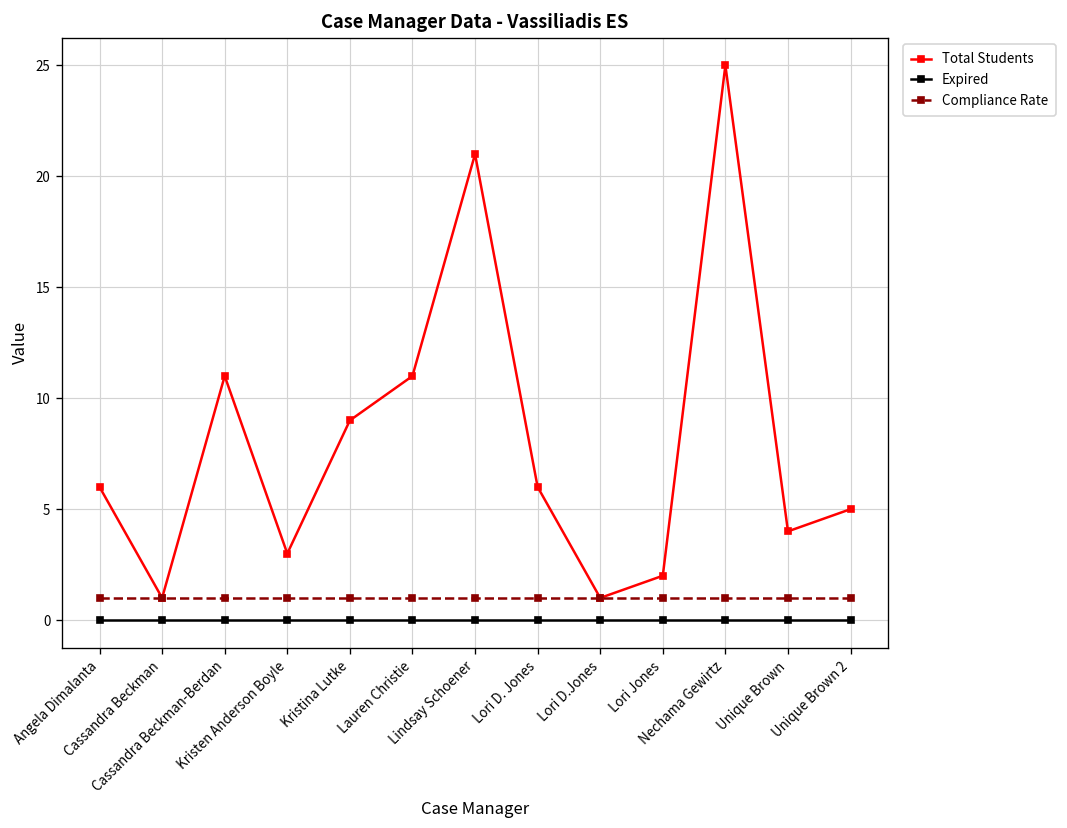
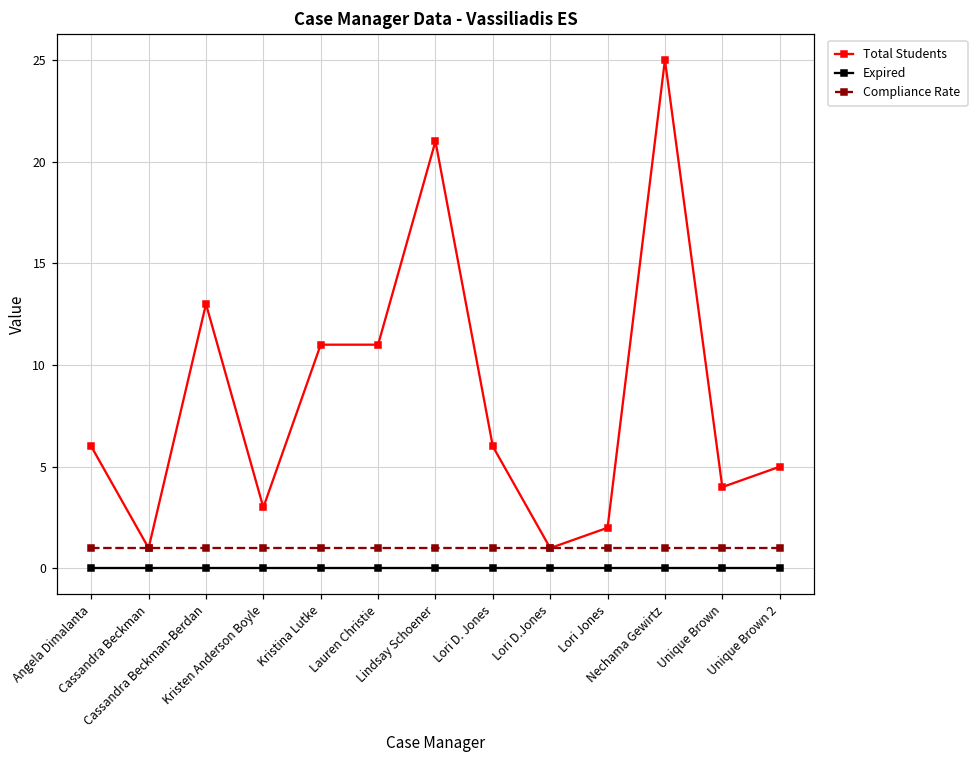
Total Students, Cassandra Beckman-Berdan: 11 -> 13
Total Students, Kristina Lutke: 9 -> 11
